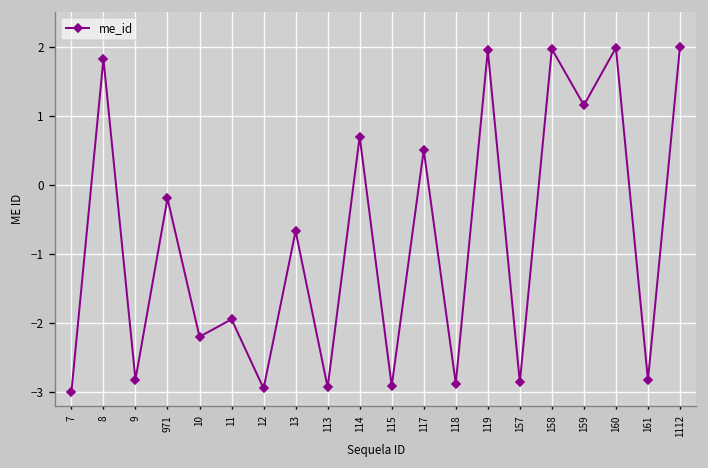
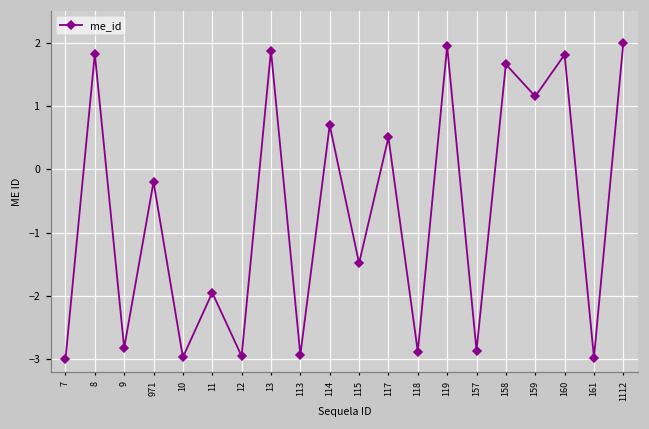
10: -2.2 -> -3.0
13: -0.7 -> 1.9
115: -2.9 -> -1.5
158: 2.0 -> 1.7
160: 2.0 -> 1.8
161: -2.8 -> -3.0
